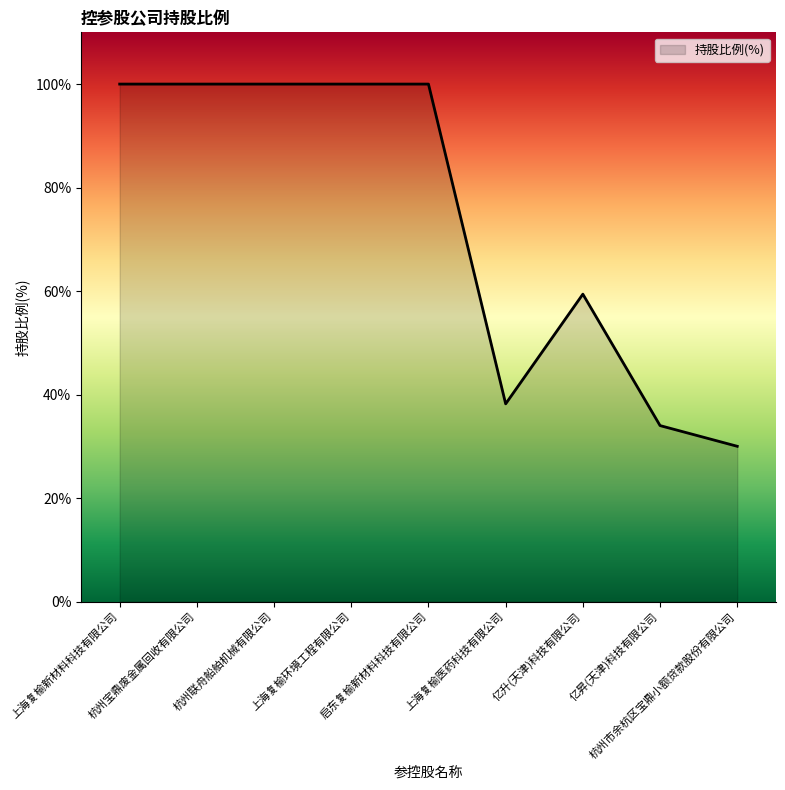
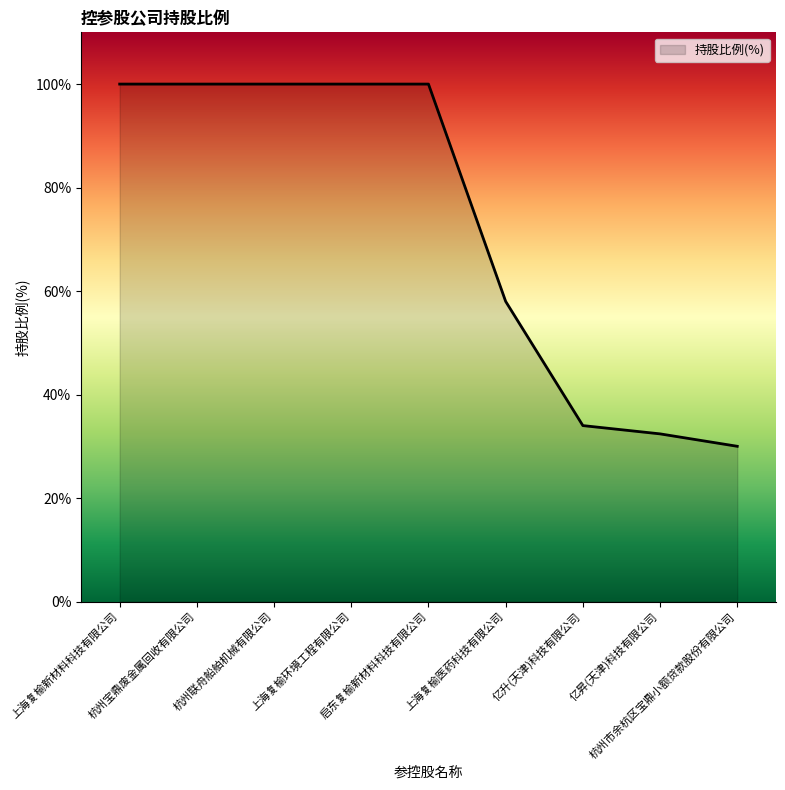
上海复榆医药科技有限公司: 38% -> 58%
亿升(天津)科技有限公司: 59% -> 34%
亿昇(天津)科技有限公司: 34% -> 32%
